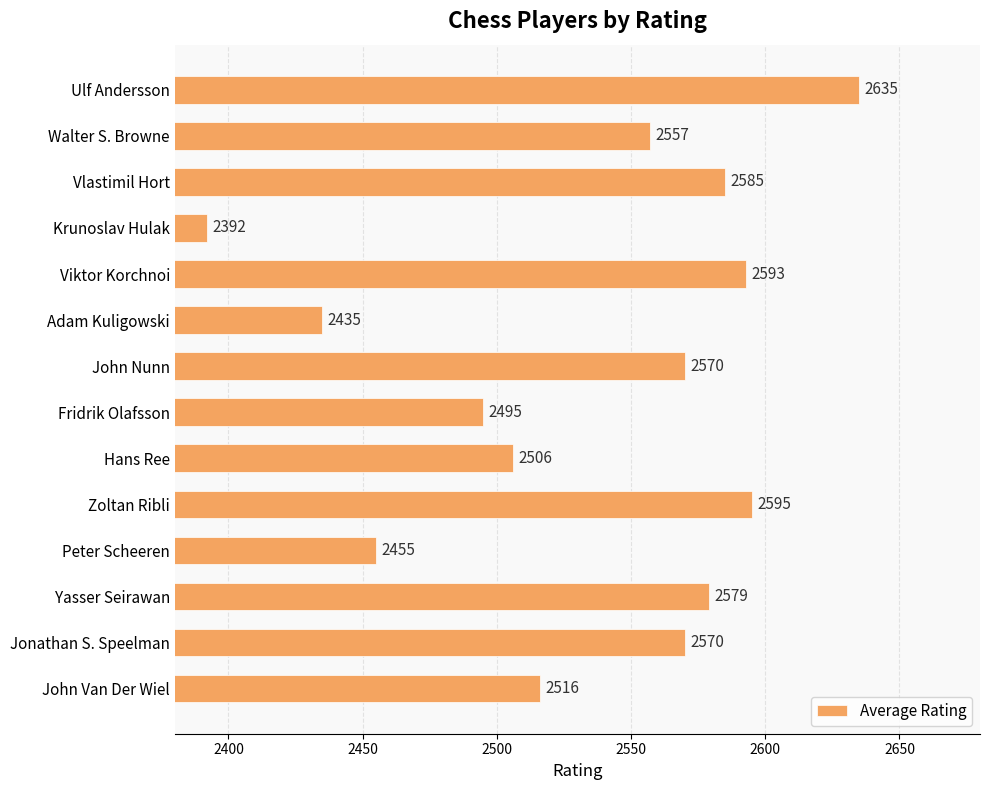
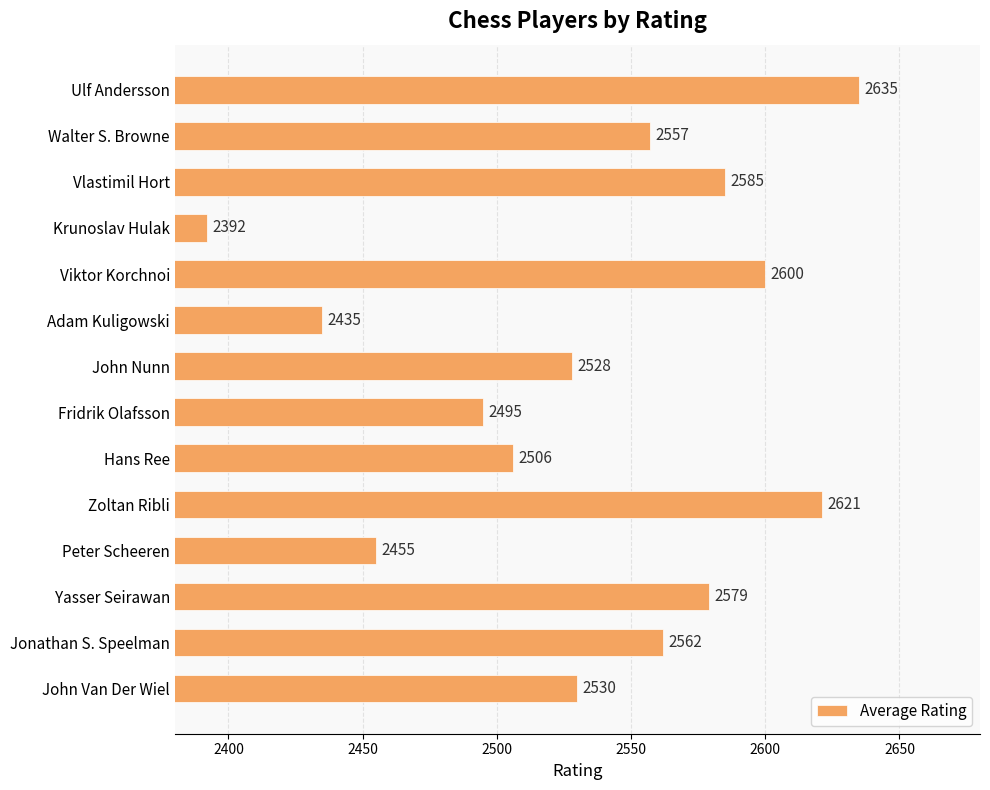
Viktor Korchnoi: 2593 -> 2600
John Nunn: 2570 -> 2528
Zoltan Ribli: 2595 -> 2621
Jonathan S. Speelman: 2570 -> 2562
John Van Der Wiel: 2516 -> 2530
